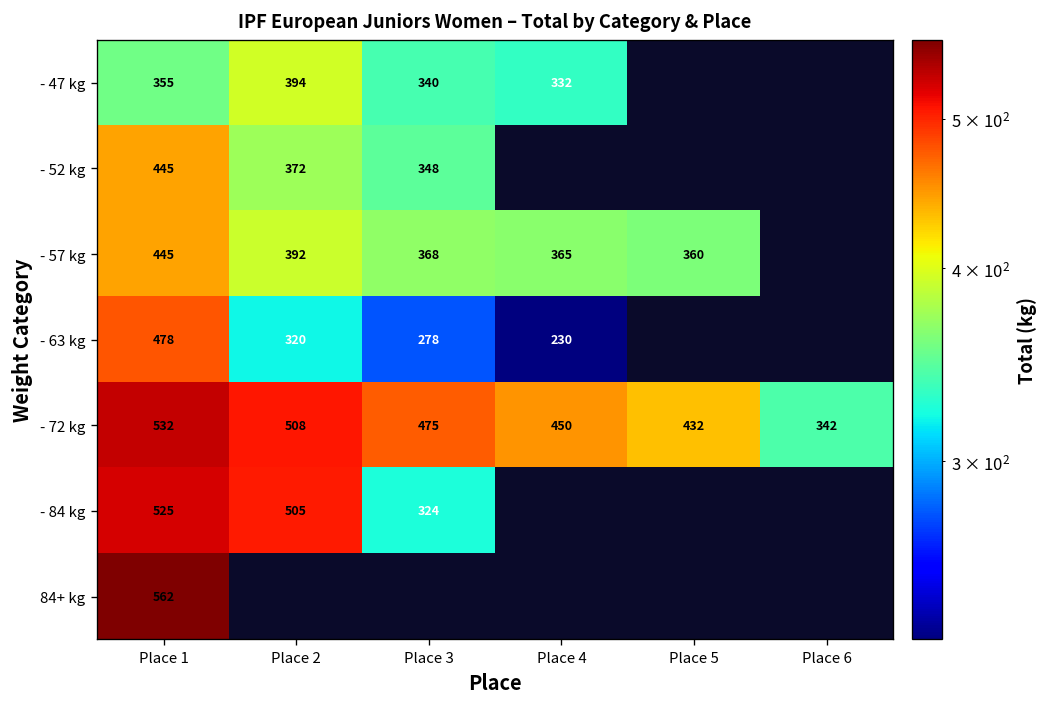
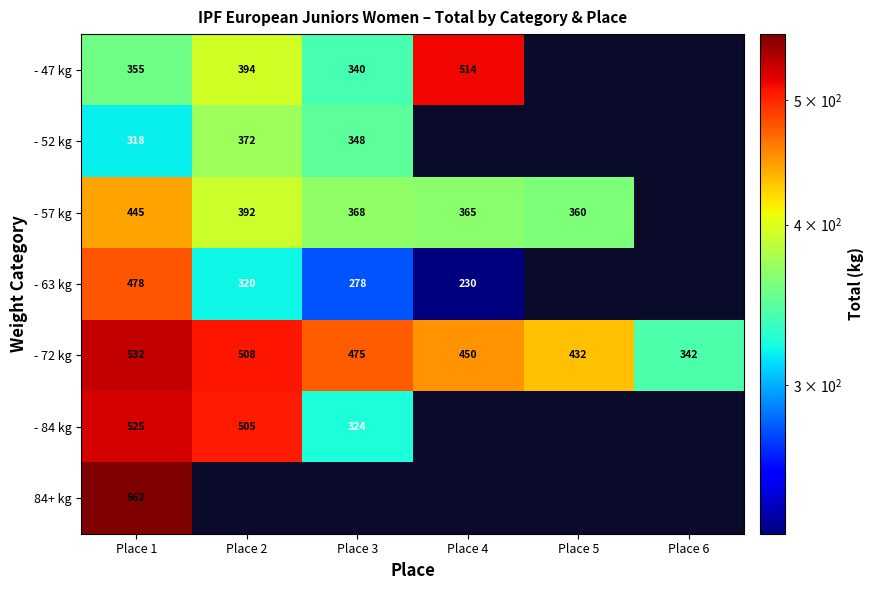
- 47 kg, Place 4: 332 -> 514
- 52 kg, Place 1: 445 -> 318
